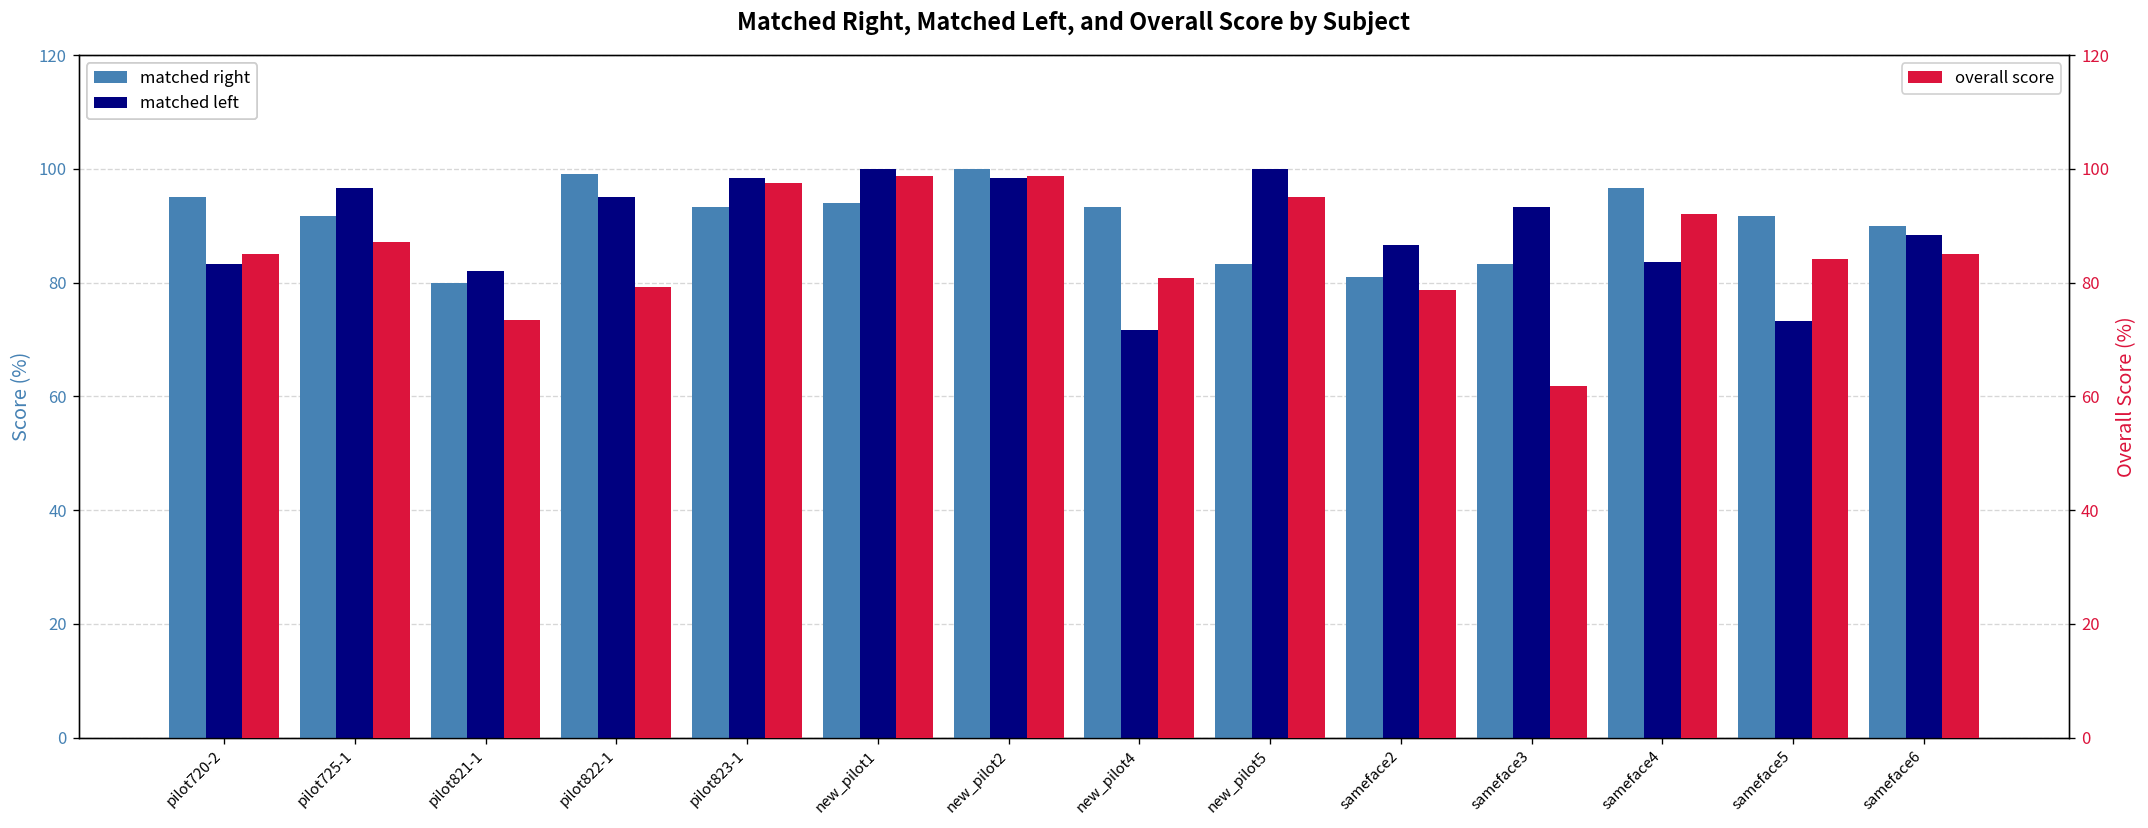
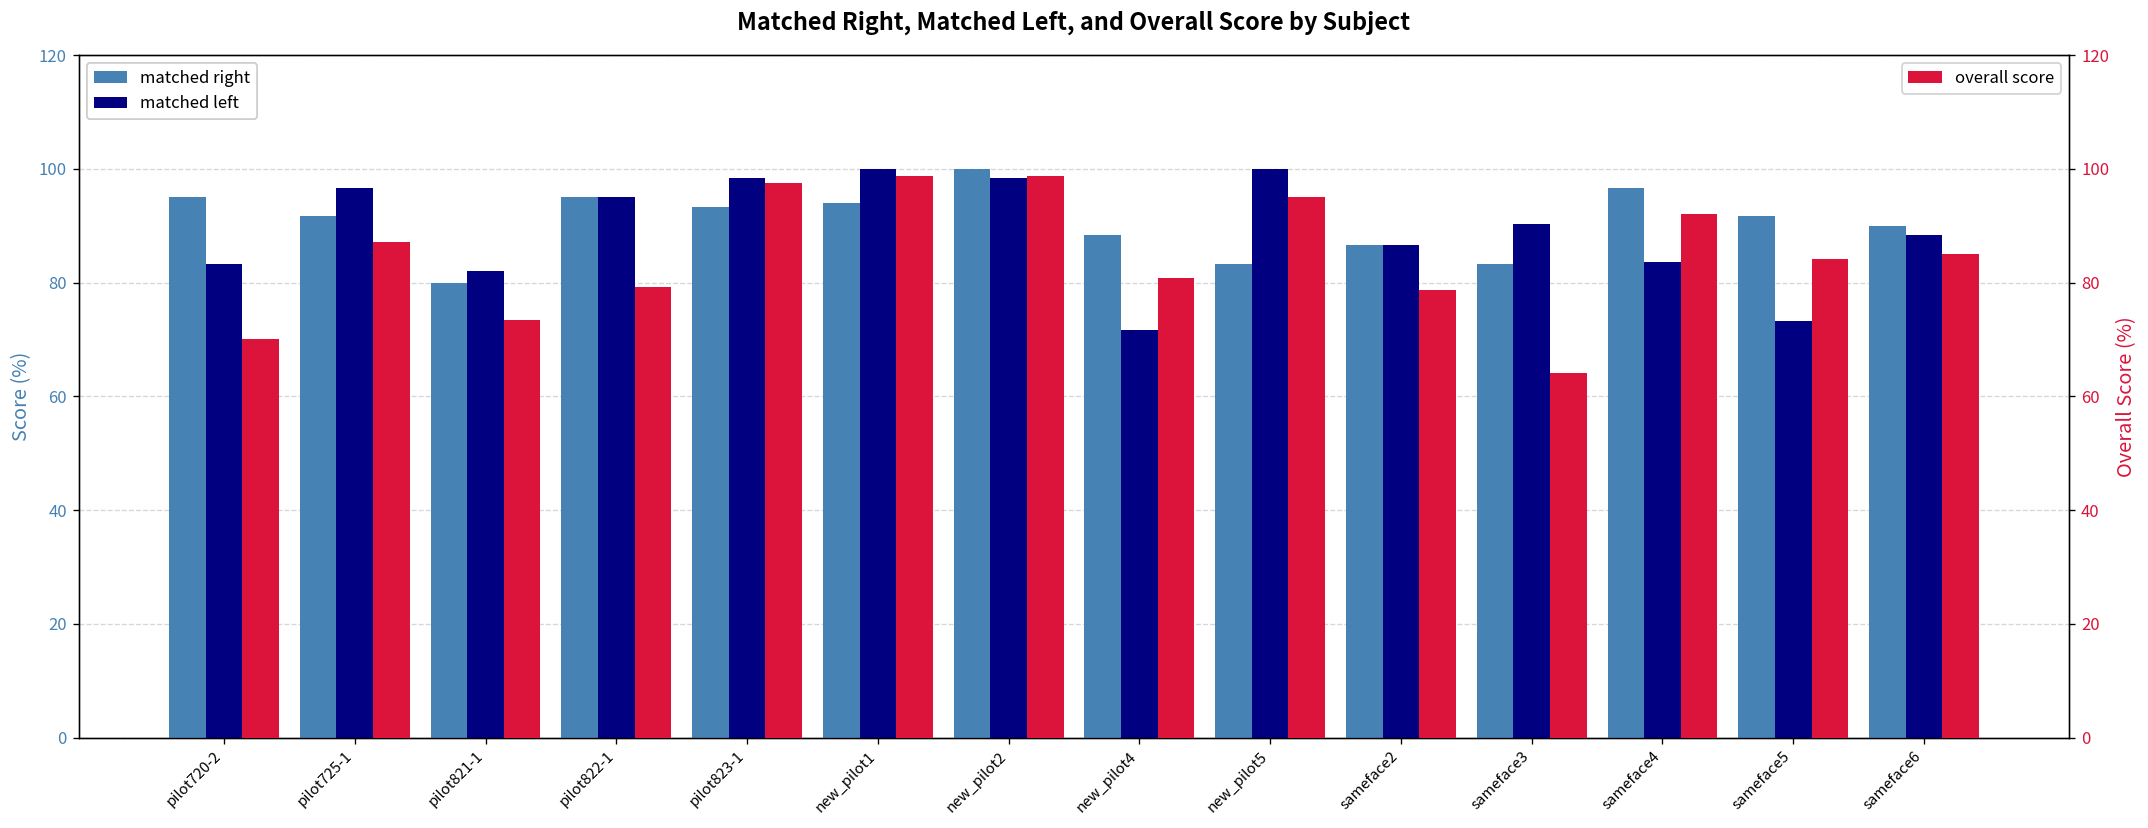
matched right, pilot822-1: 99 -> 95
matched right, new_pilot4: 93 -> 88
matched right, sameface2: 81 -> 87
matched left, sameface3: 93 -> 90
overall score, pilot720-2: 85 -> 70
overall score, sameface3: 62 -> 64
